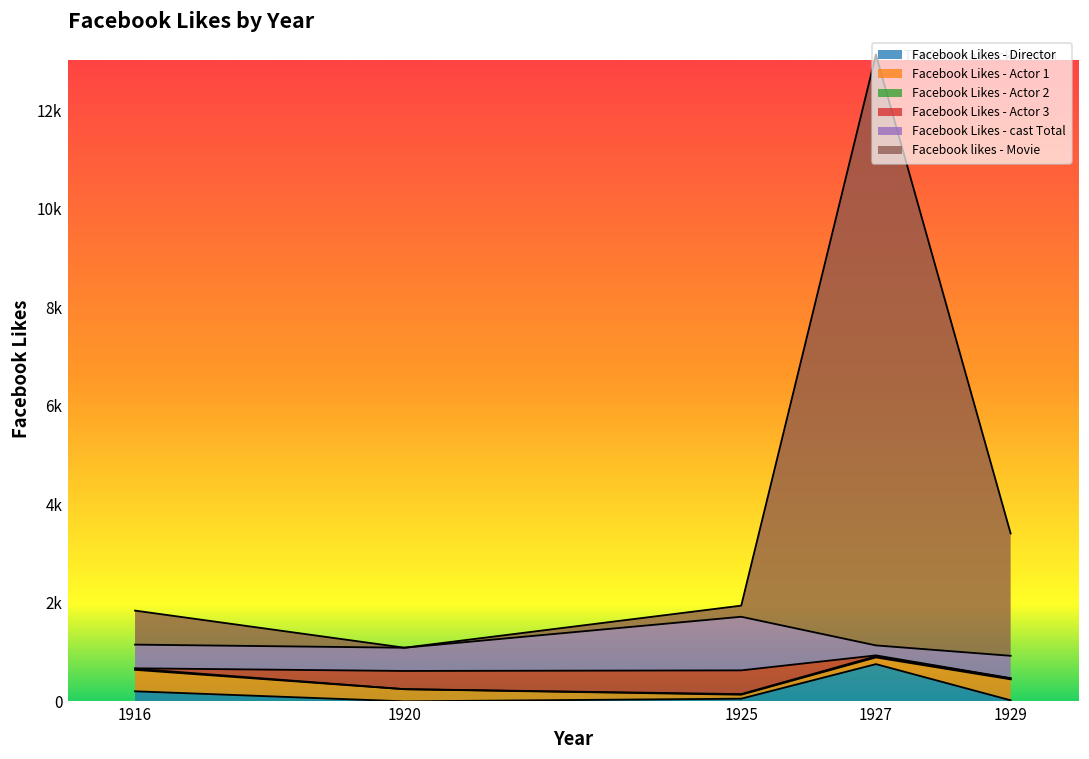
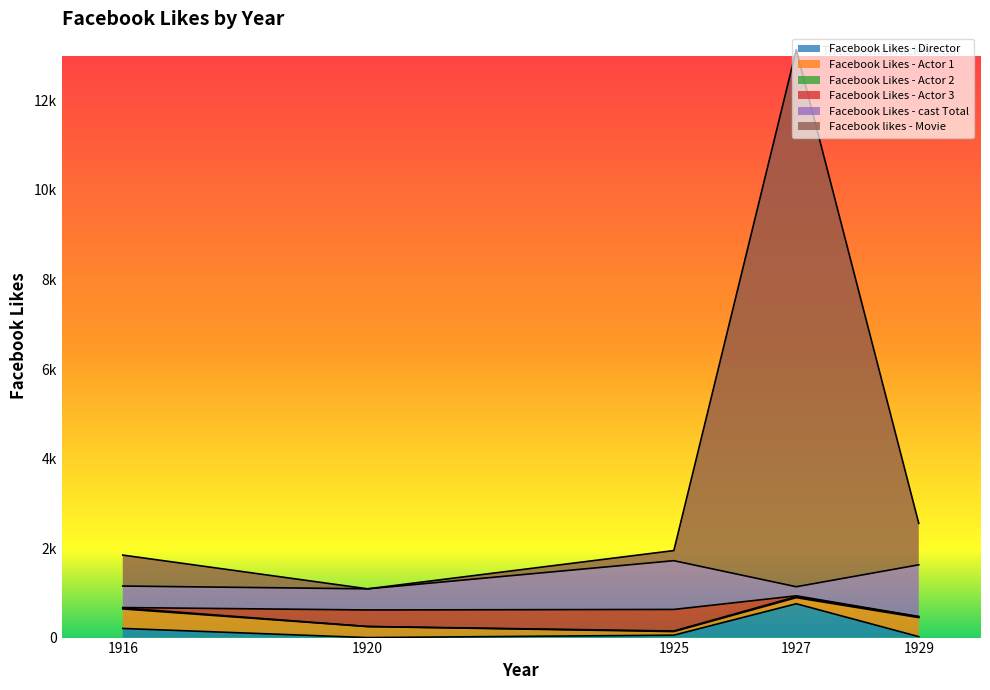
Facebook Likes - cast Total, 1929: 500 -> 1200
Facebook likes - Movie, 1929: 2500 -> 900
